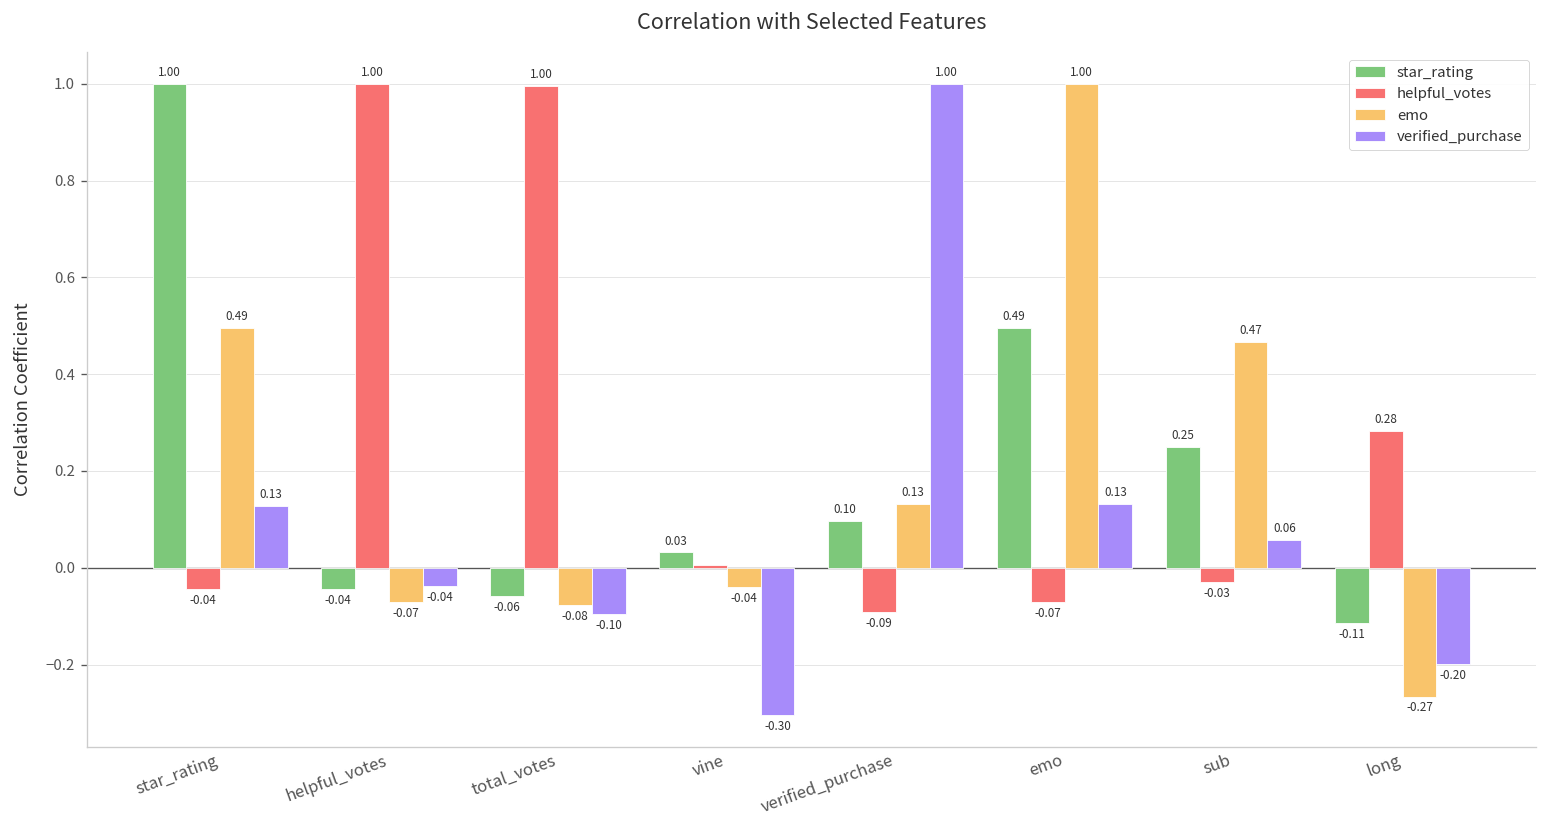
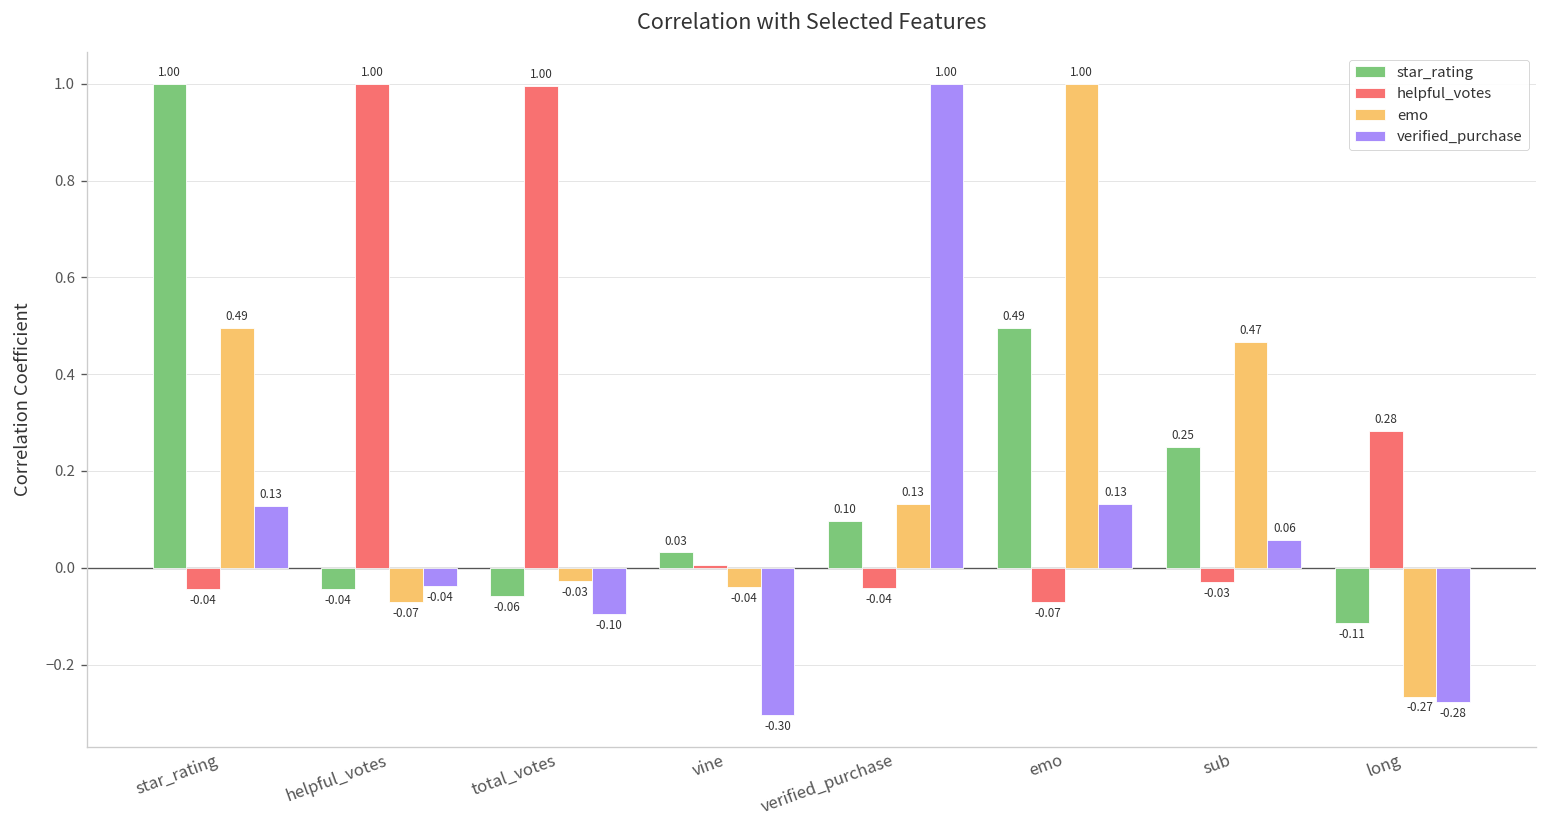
emo, total_votes: -0.08 -> -0.03
helpful_votes, verified_purchase: -0.09 -> -0.04
verified_purchase, long: -0.20 -> -0.28
